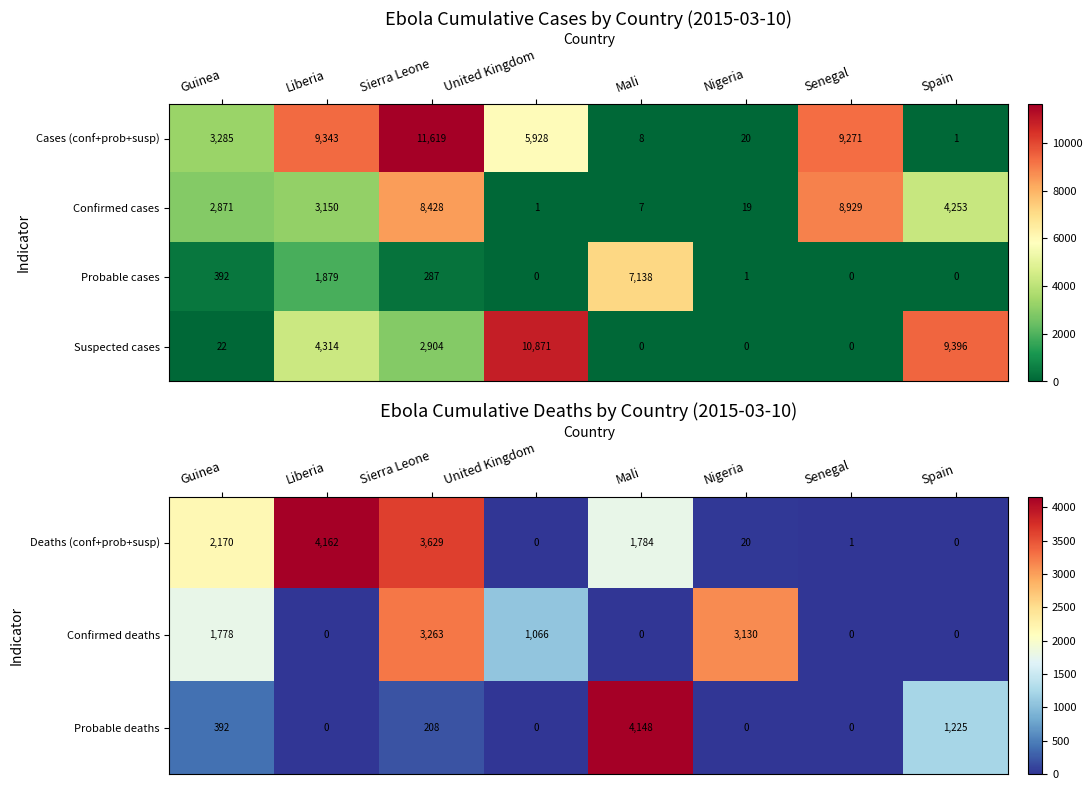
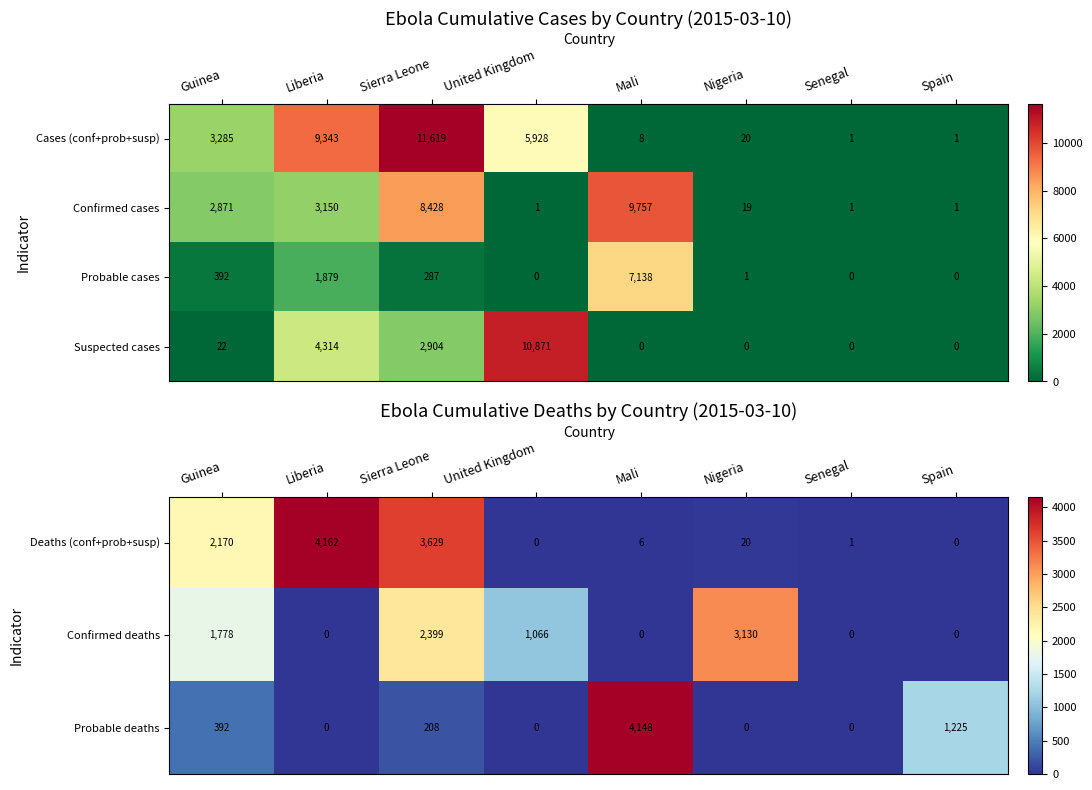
Ebola Cumulative Cases by Country (2015-03-10), Cases (conf+prob+susp), Senegal: 9,271 -> 1
Ebola Cumulative Cases by Country (2015-03-10), Confirmed cases, Mali: 7 -> 9,757
Ebola Cumulative Cases by Country (2015-03-10), Confirmed cases, Senegal: 8,929 -> 1
Ebola Cumulative Cases by Country (2015-03-10), Confirmed cases, Spain: 4,253 -> 1
Ebola Cumulative Cases by Country (2015-03-10), Suspected cases, Spain: 9,396 -> 0
Ebola Cumulative Deaths by Country (2015-03-10), Deaths (conf+prob+susp), Mali: 1,784 -> 6
Ebola Cumulative Deaths by Country (2015-03-10), Confirmed deaths, Sierra Leone: 3,263 -> 2,399
